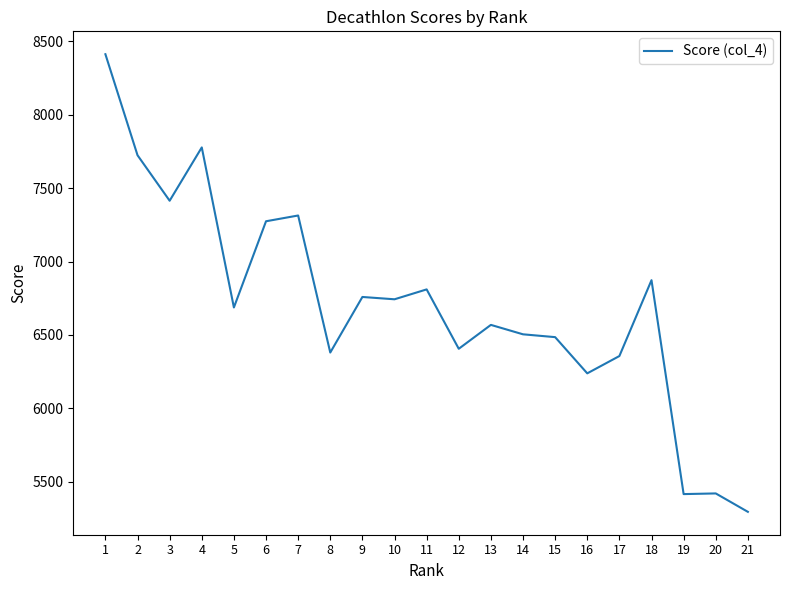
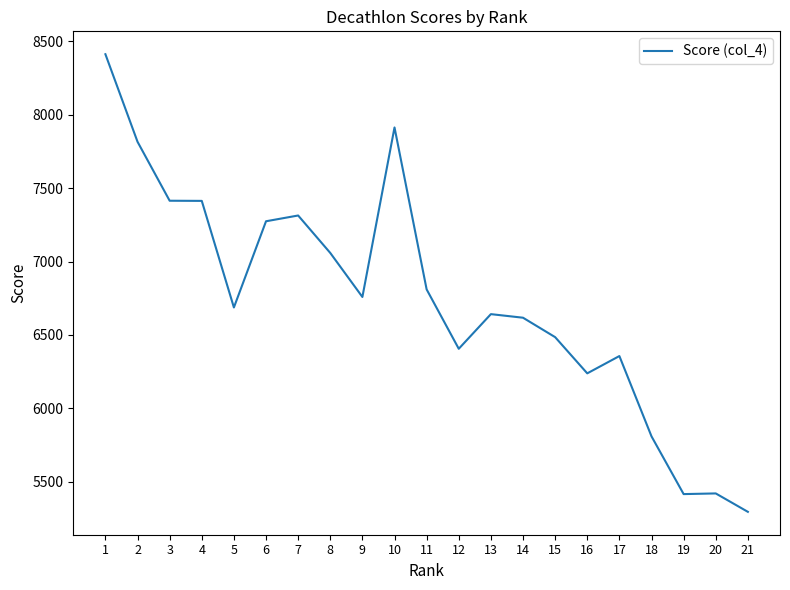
2: 7720 -> 7820
4: 7780 -> 7410
8: 6380 -> 7060
10: 6740 -> 7910
13: 6570 -> 6640
14: 6500 -> 6620
18: 6870 -> 5810
